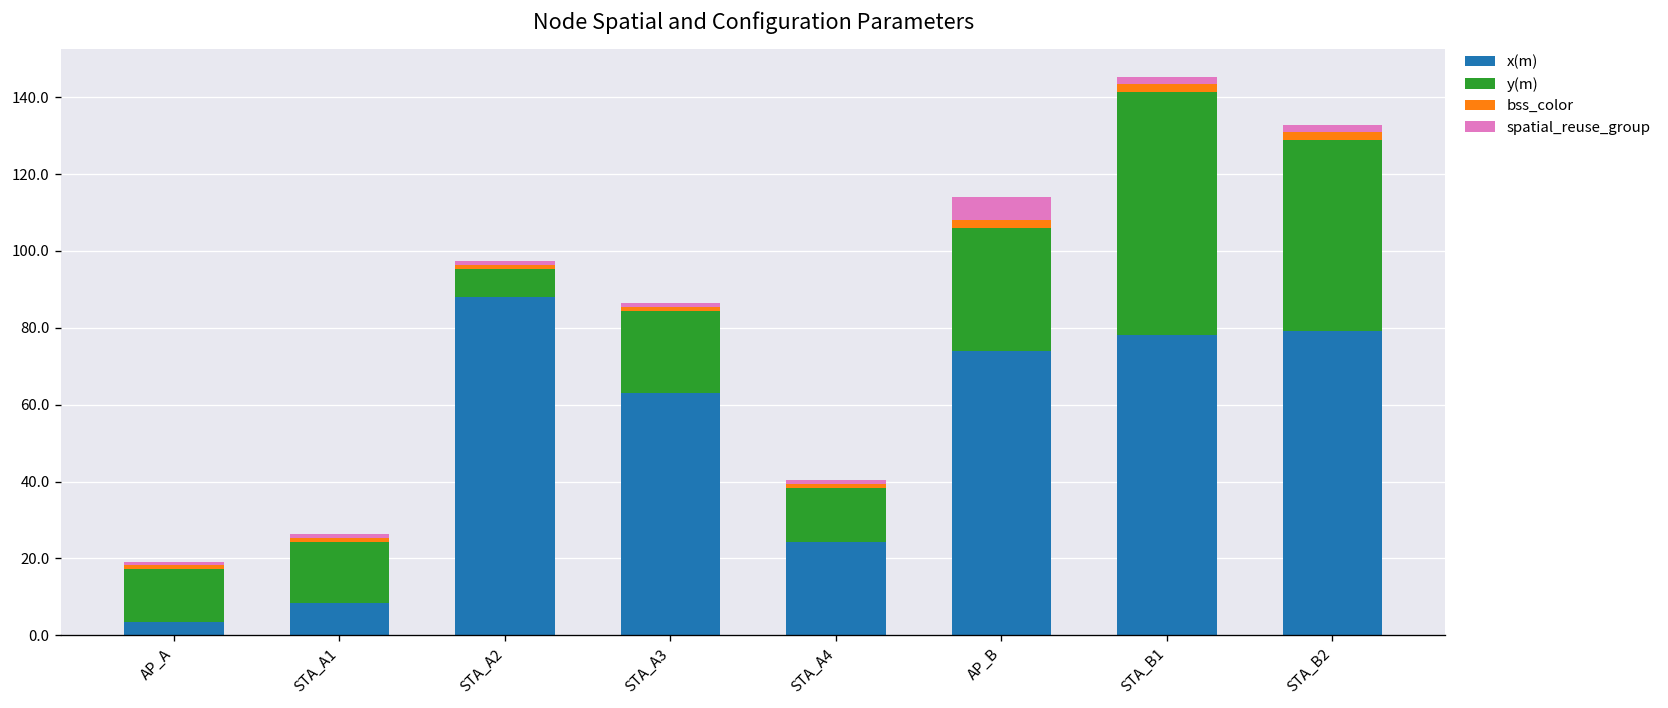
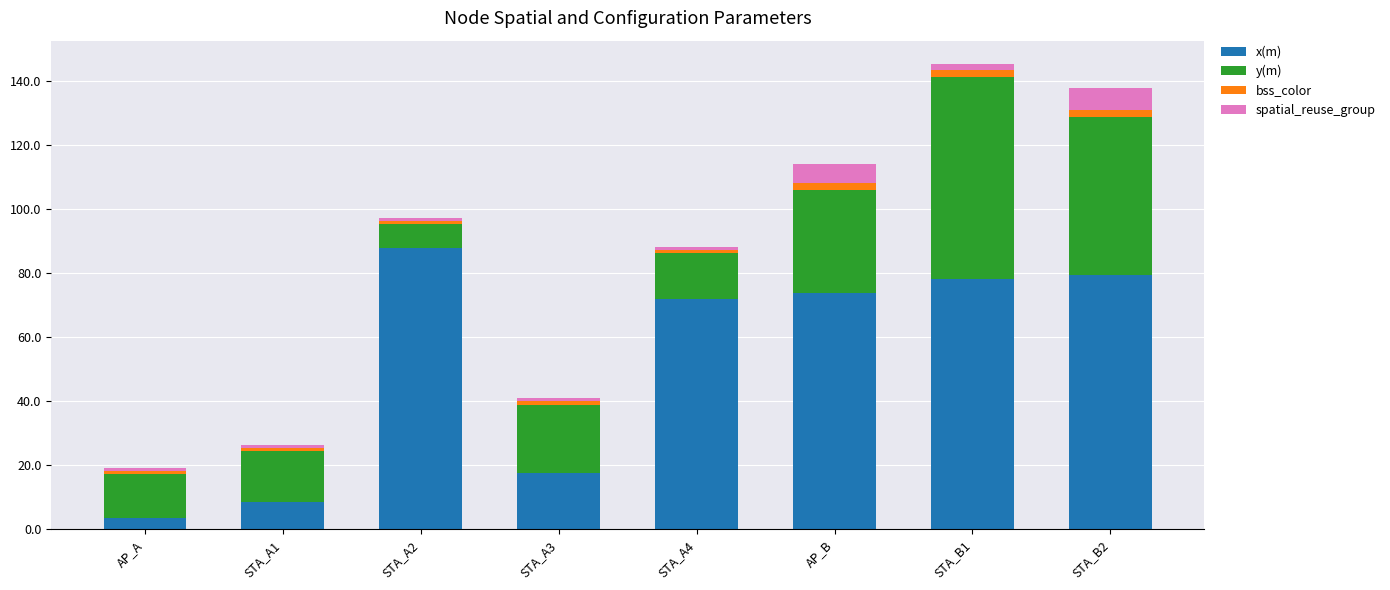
x(m), STA_A3: 63 -> 18
x(m), STA_A4: 24 -> 72
spatial_reuse_group, STA_B2: 2 -> 7
